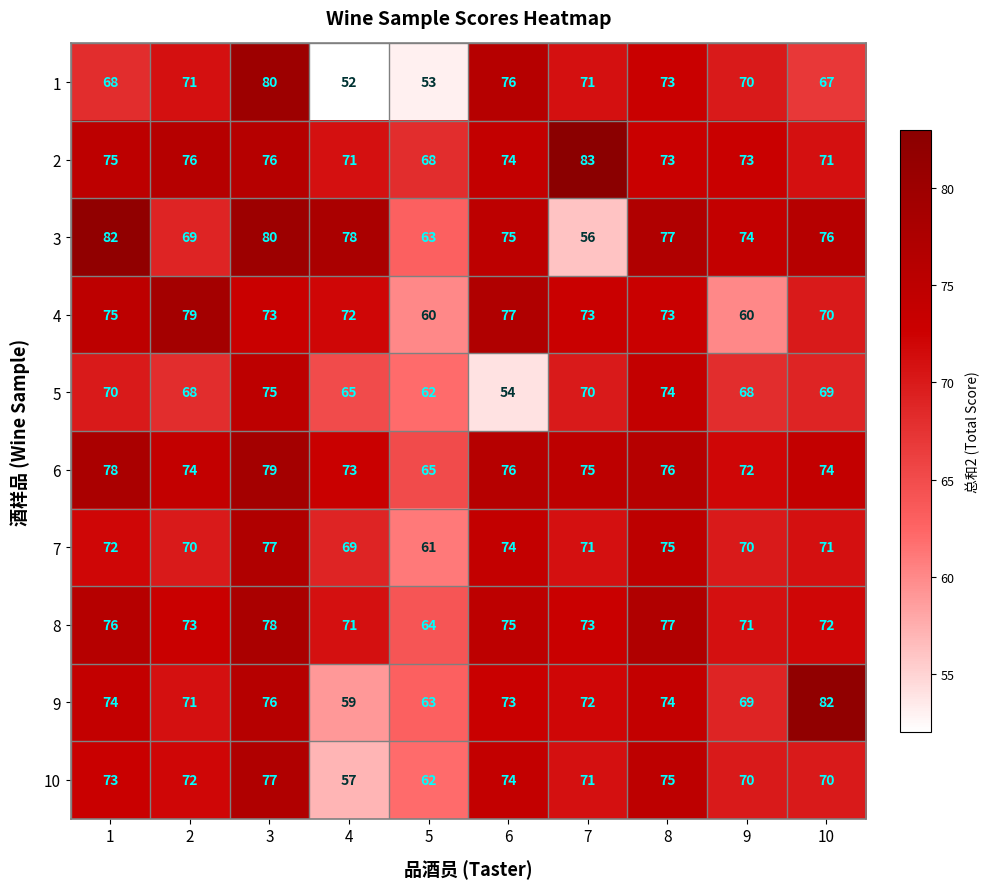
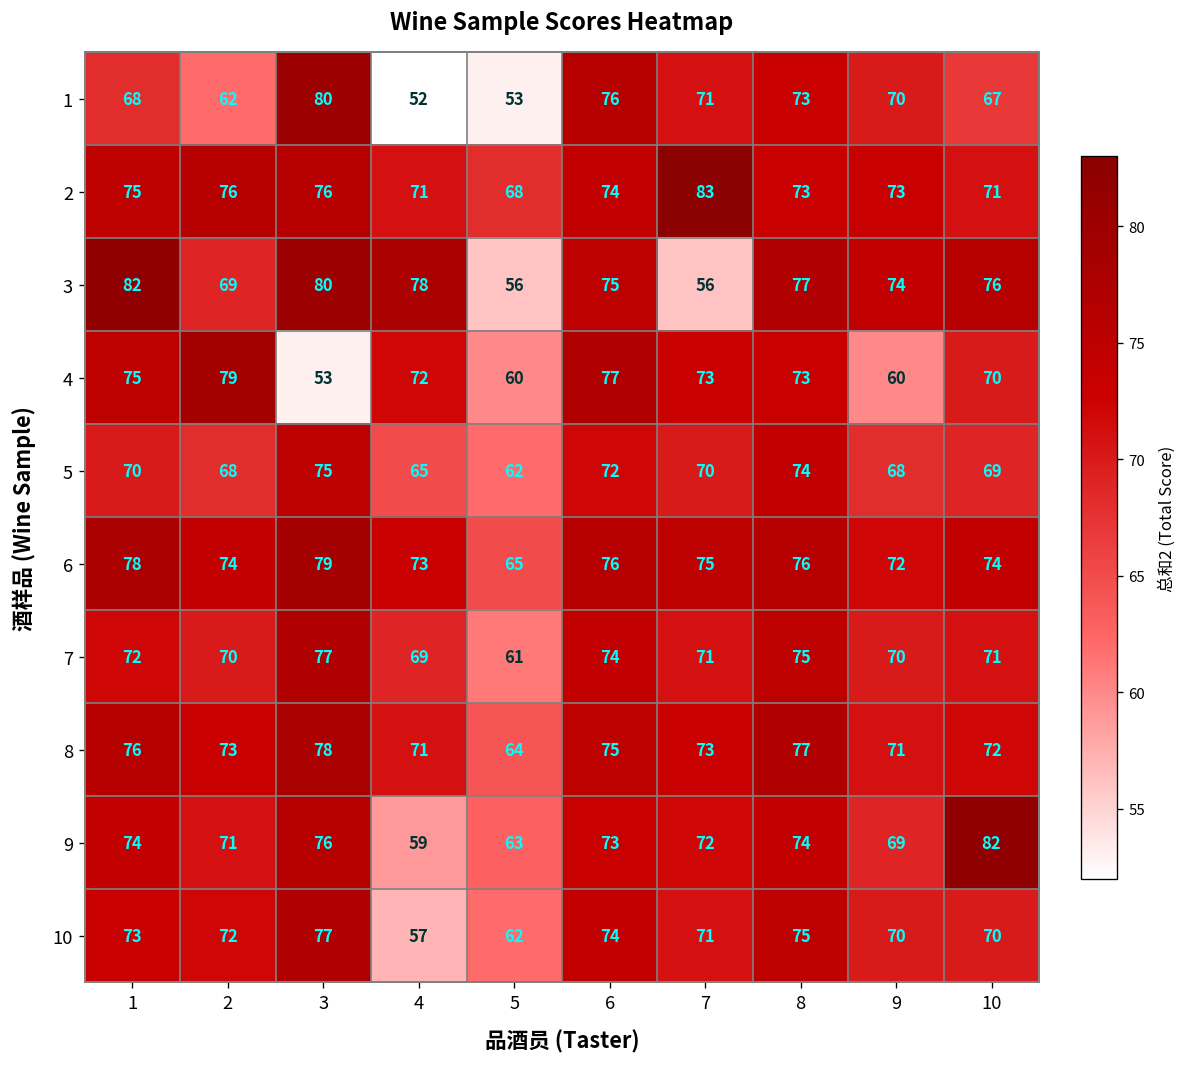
1, 2: 71 -> 62
3, 5: 63 -> 56
4, 3: 73 -> 53
5, 6: 54 -> 72
